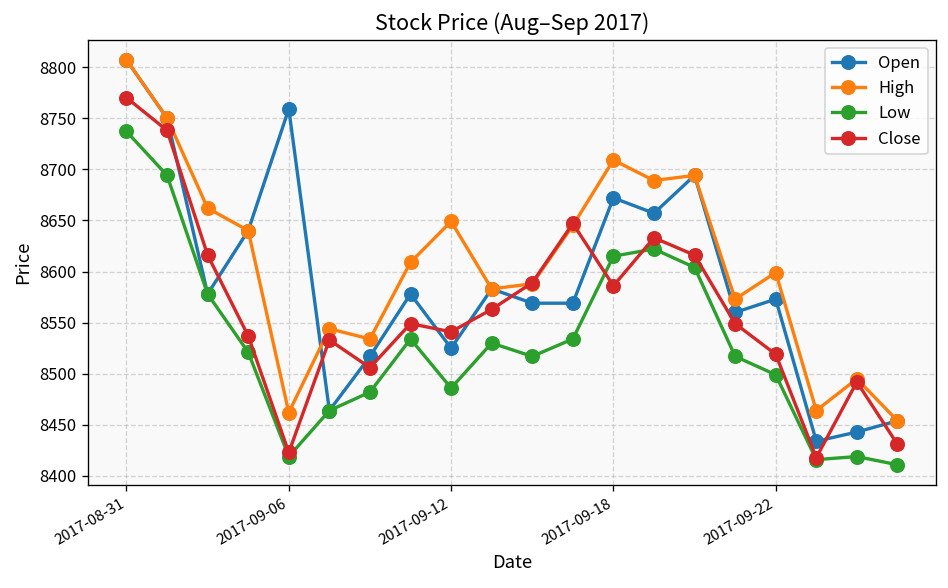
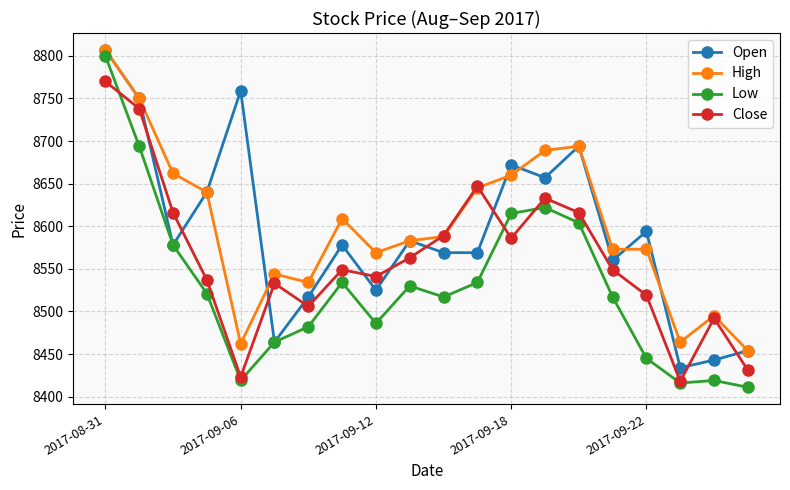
Low, 2017-08-31: 8740 -> 8800
High, 2017-09-12: 8650 -> 8570
High, 2017-09-18: 8710 -> 8660
Open, 2017-09-22: 8570 -> 8590
High, 2017-09-22: 8600 -> 8570
Low, 2017-09-22: 8500 -> 8450
